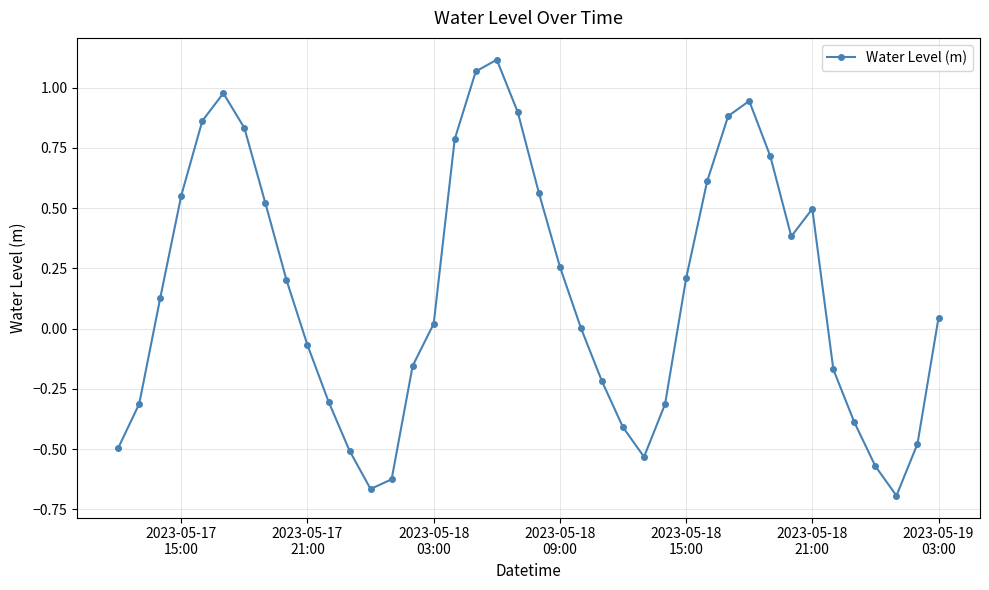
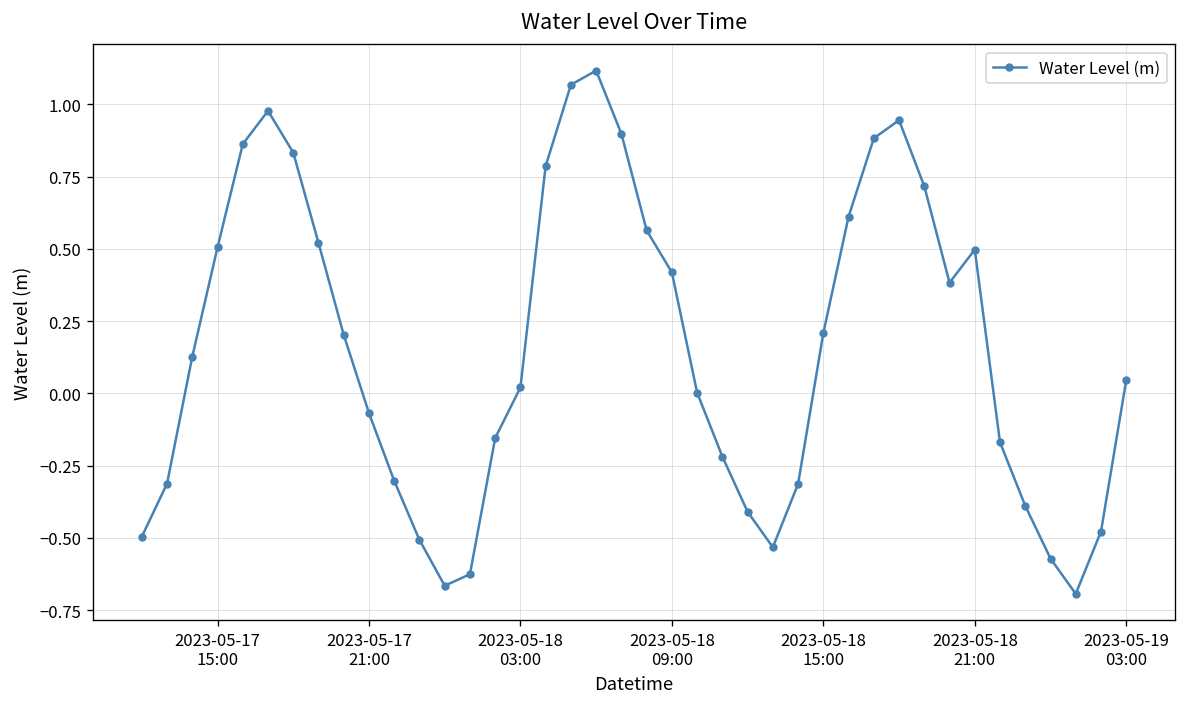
2023-05-17 15:00: 0.55 -> 0.51
2023-05-18 09:00: 0.26 -> 0.42
